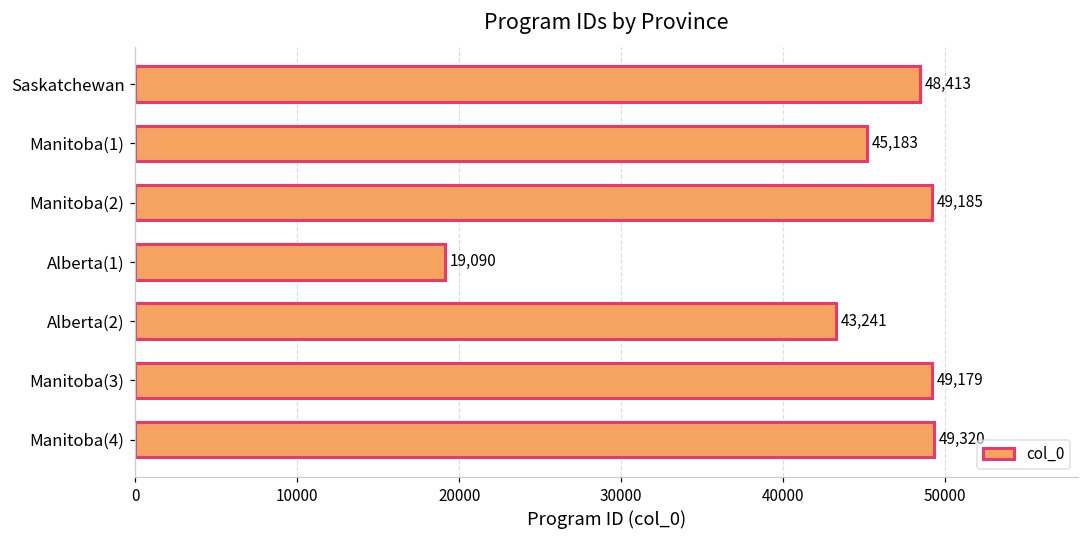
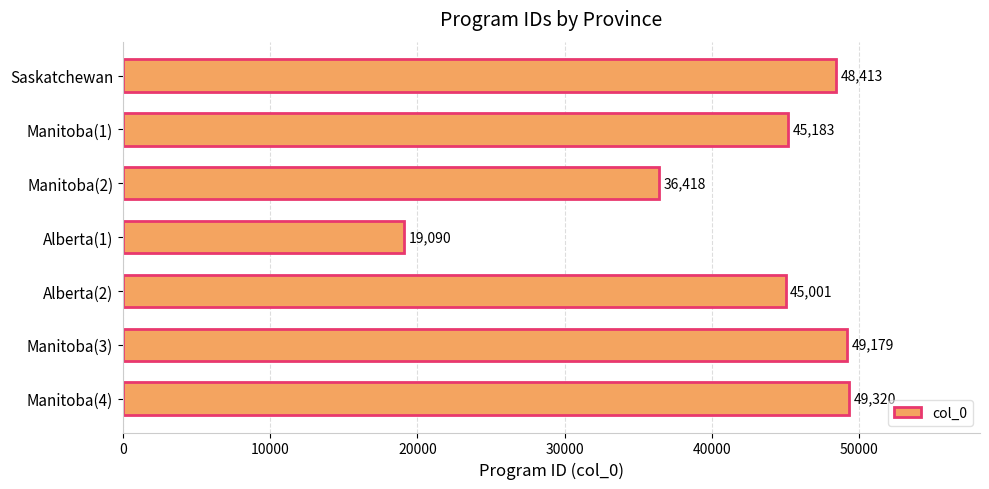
Manitoba(2): 49,185 -> 36,418
Alberta(2): 43,241 -> 45,001
